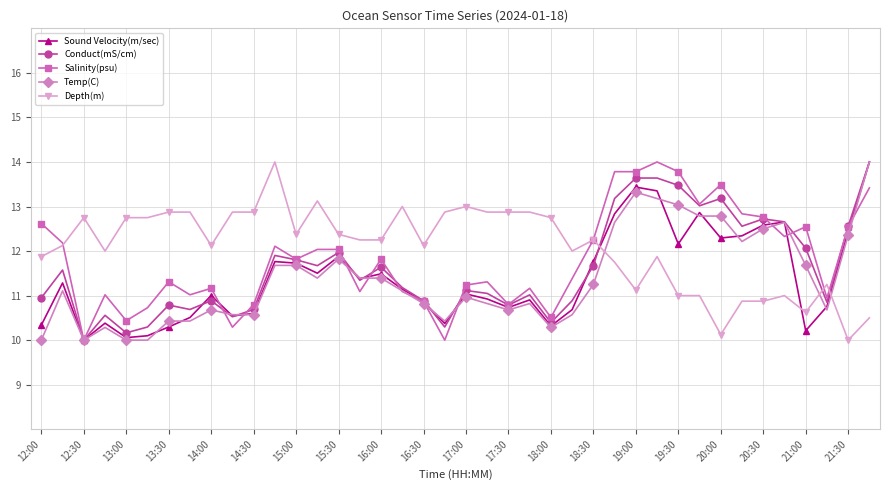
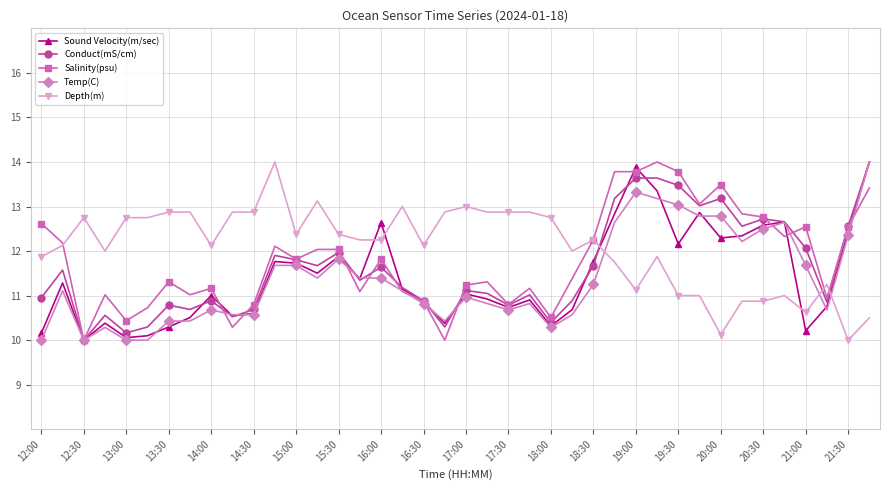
Sound Velocity(m/sec), 12:00: 10.3 -> 10.2
Sound Velocity(m/sec), 16:00: 11.5 -> 12.6
Sound Velocity(m/sec), 19:00: 13.4 -> 13.9
